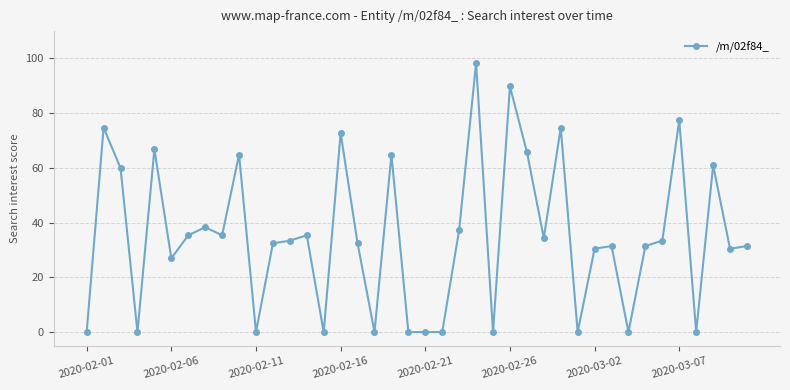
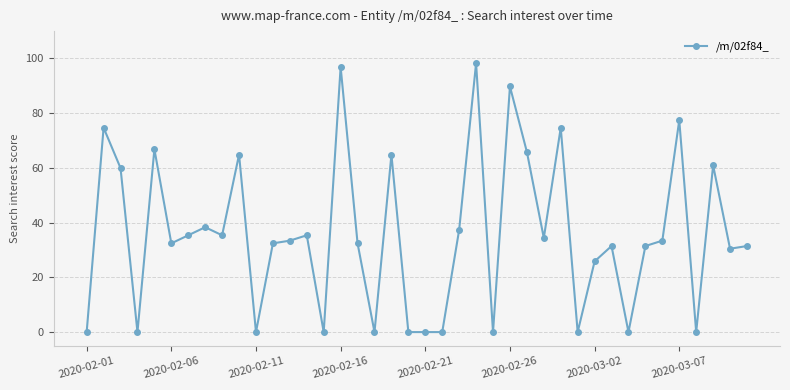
2020-02-06: 27 -> 32
2020-02-16: 73 -> 97
2020-03-02: 30 -> 26
